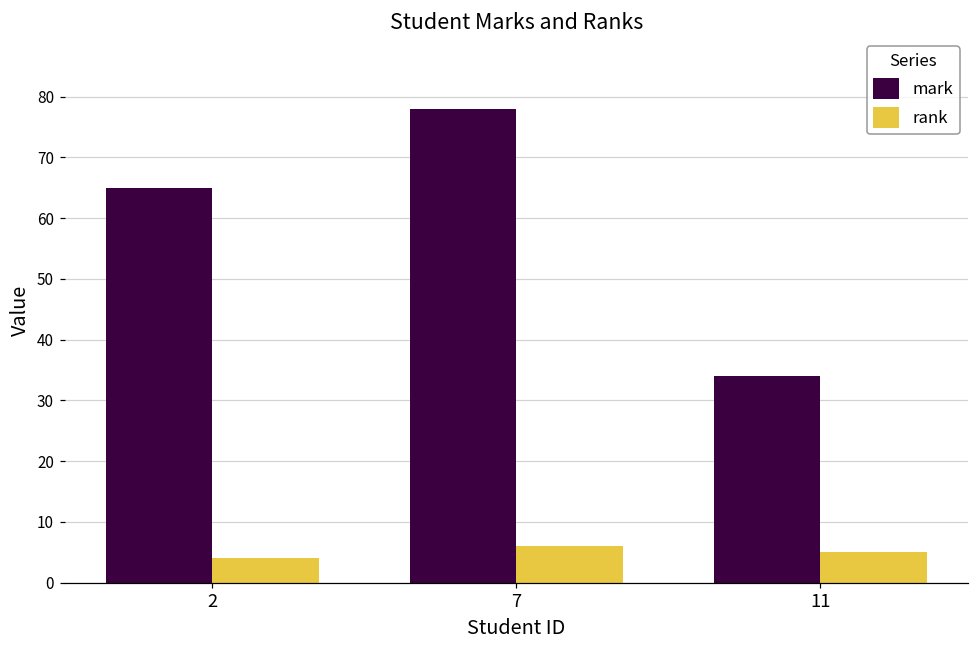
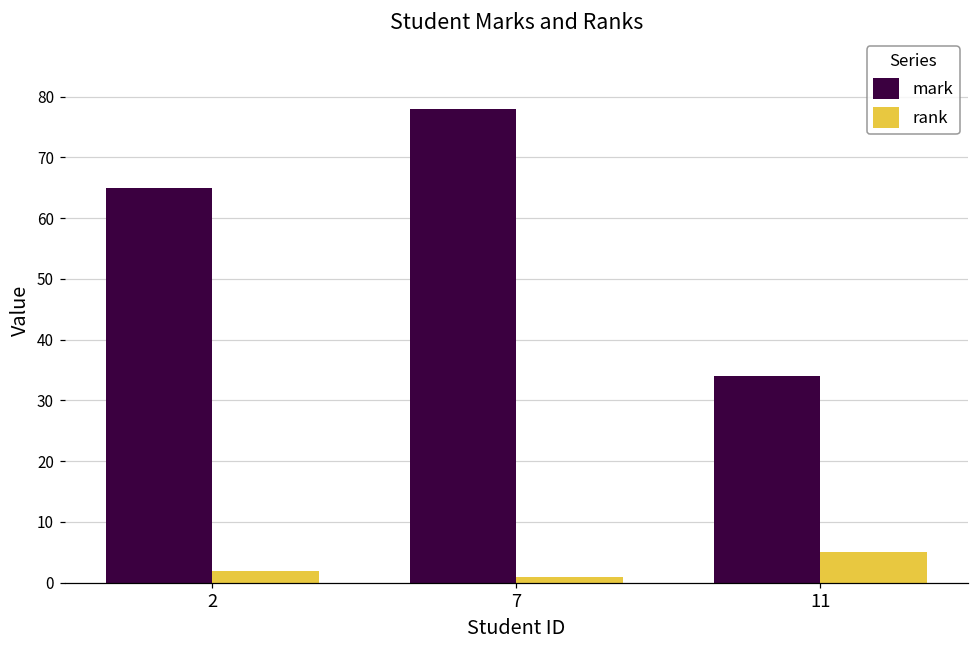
rank, 2: 4 -> 2
rank, 7: 6 -> 1
